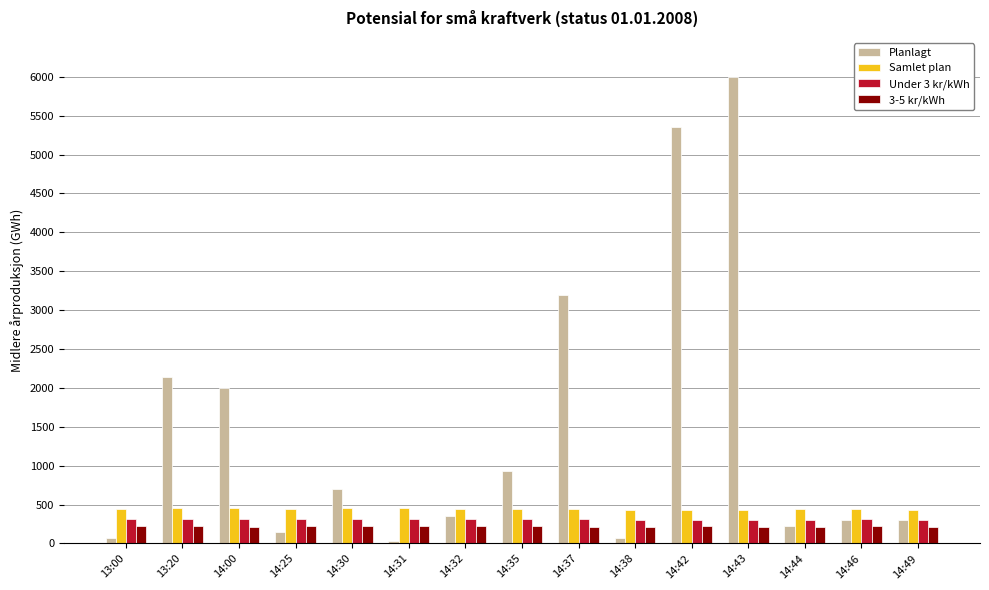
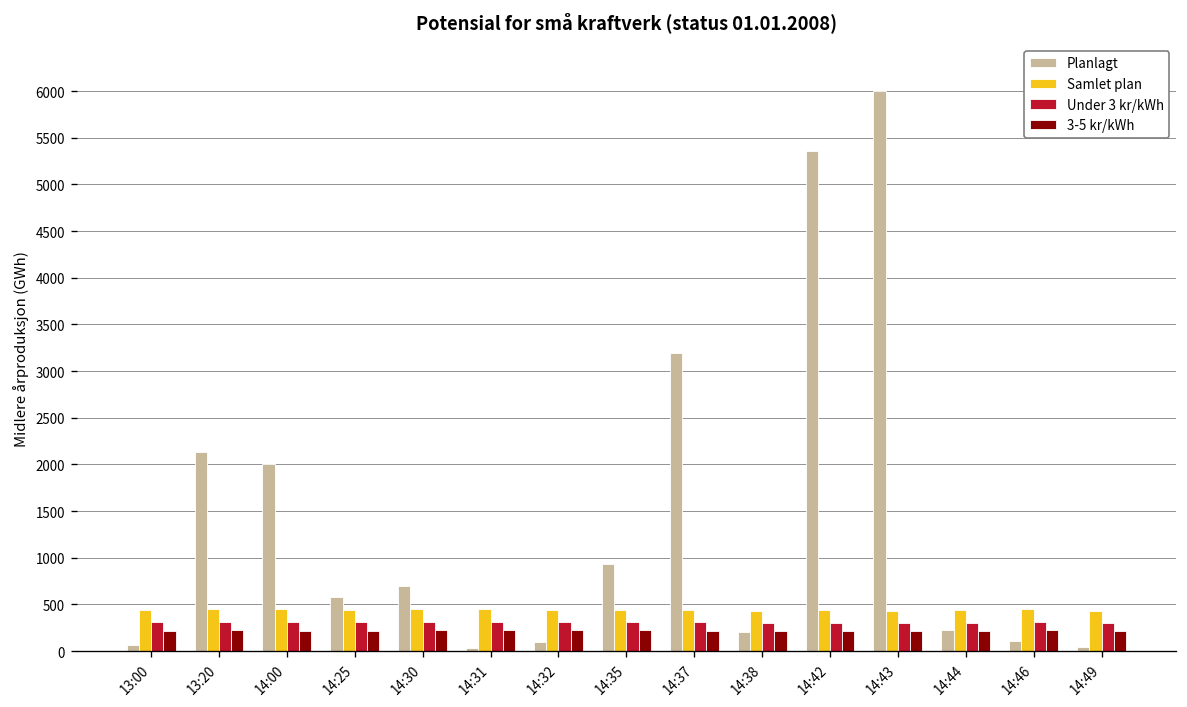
Planlagt, 14:25: 100 -> 600
Planlagt, 14:32: 300 -> 100
Planlagt, 14:38: 100 -> 200
Planlagt, 14:46: 300 -> 100
Planlagt, 14:49: 300 -> 0
